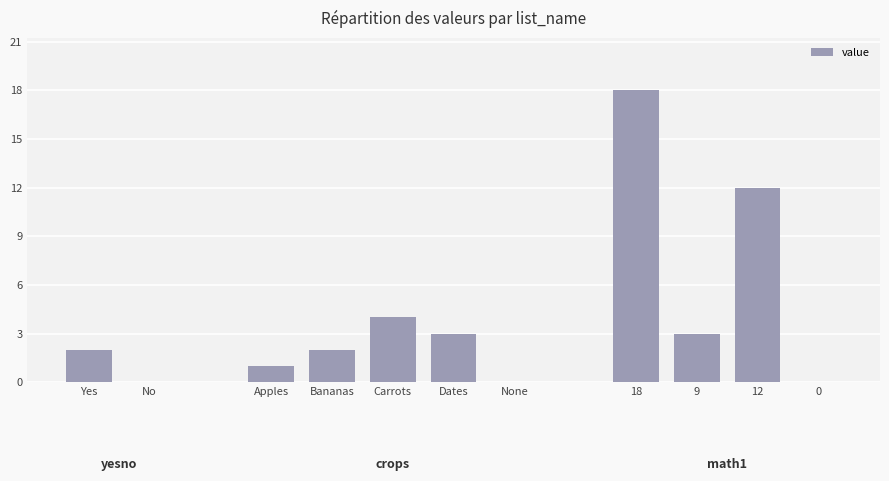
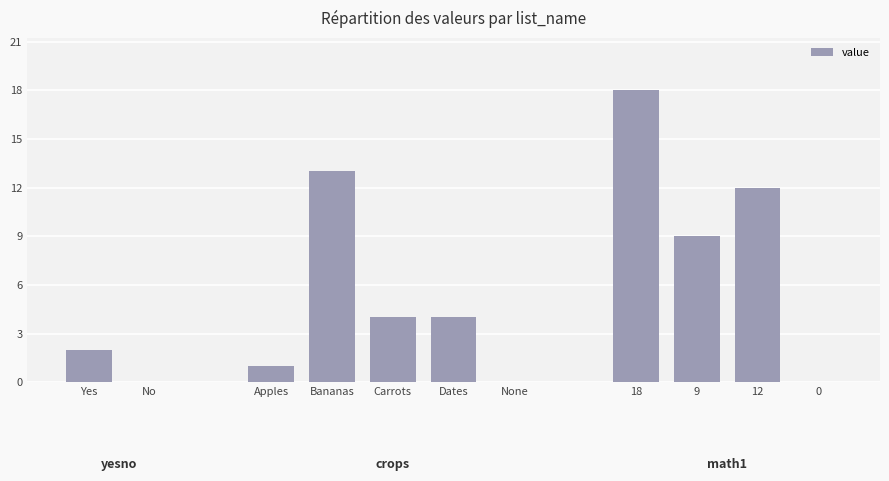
Bananas: 2 -> 13
Dates: 3 -> 4
9: 3 -> 9
